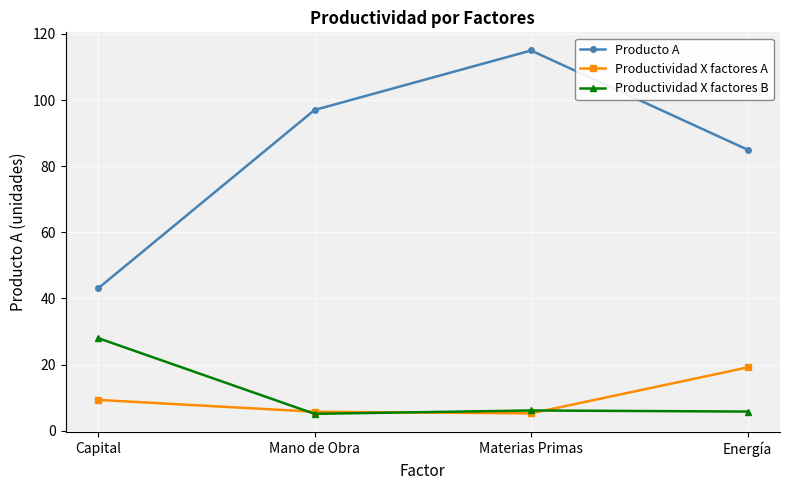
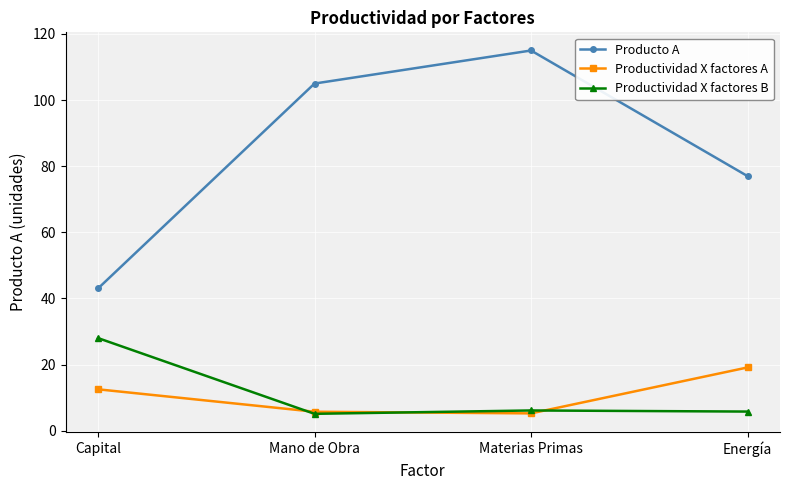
Productividad X factores A, Capital: 9 -> 13
Producto A, Mano de Obra: 97 -> 105
Producto A, Energía: 85 -> 77
